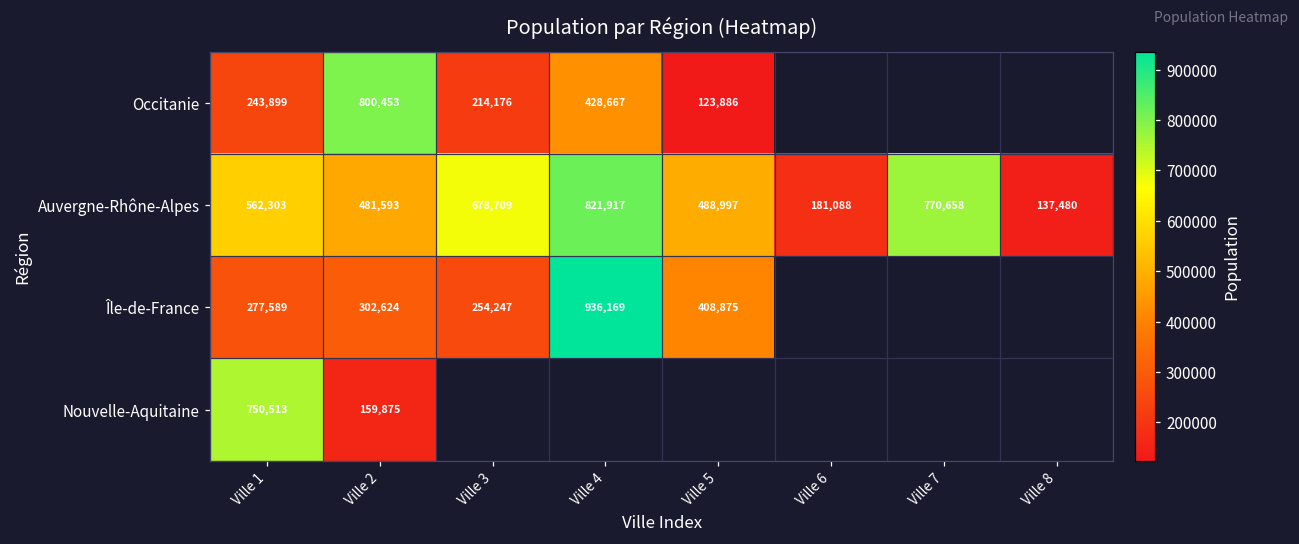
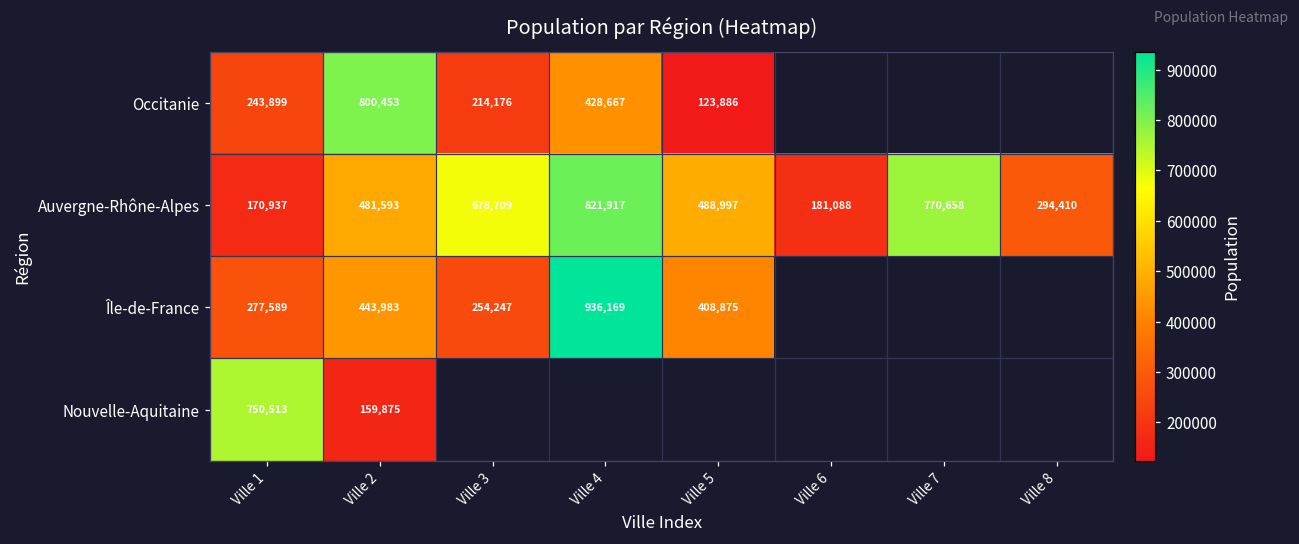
Auvergne-Rhône-Alpes, Ville 1: 562,303 -> 170,937
Auvergne-Rhône-Alpes, Ville 8: 137,480 -> 294,410
Île-de-France, Ville 2: 302,624 -> 443,983
